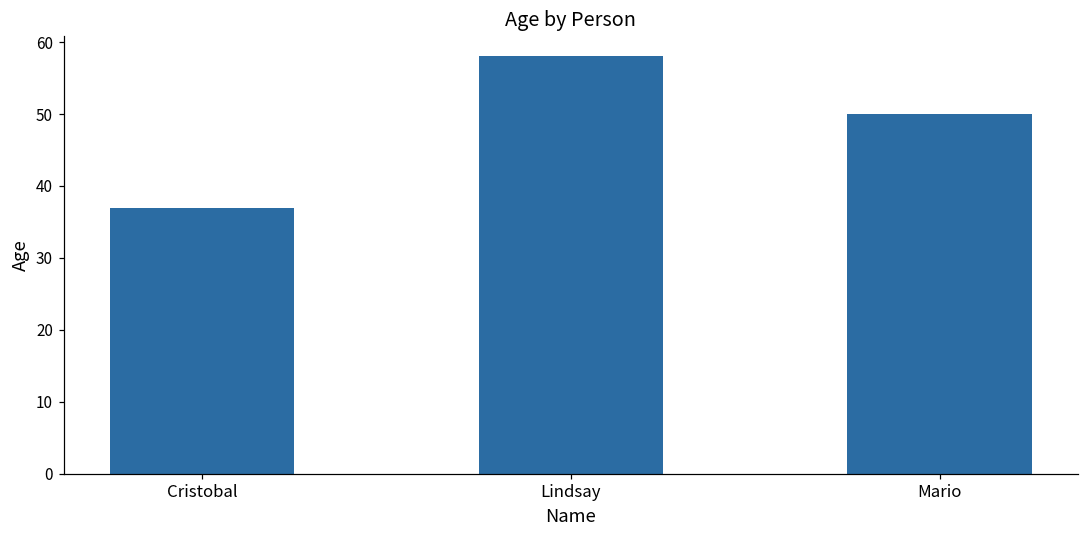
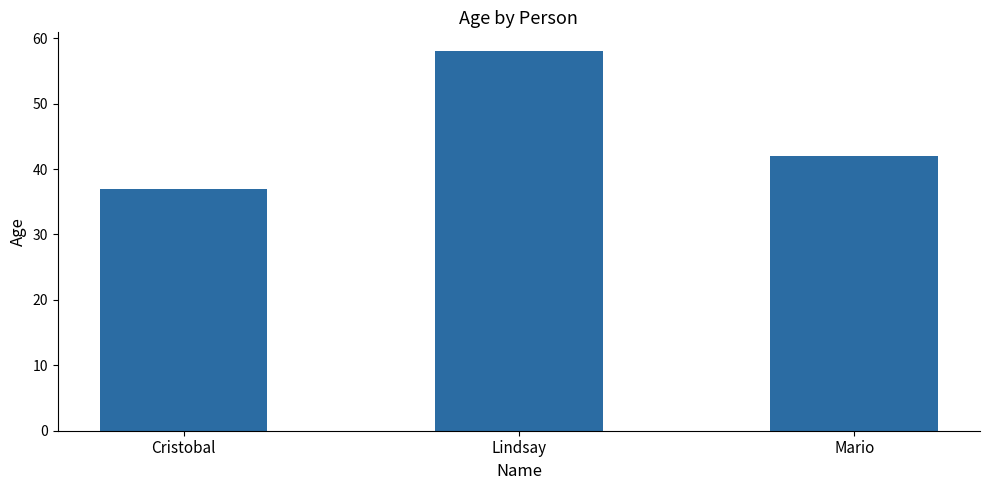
Mario: 50 -> 42
